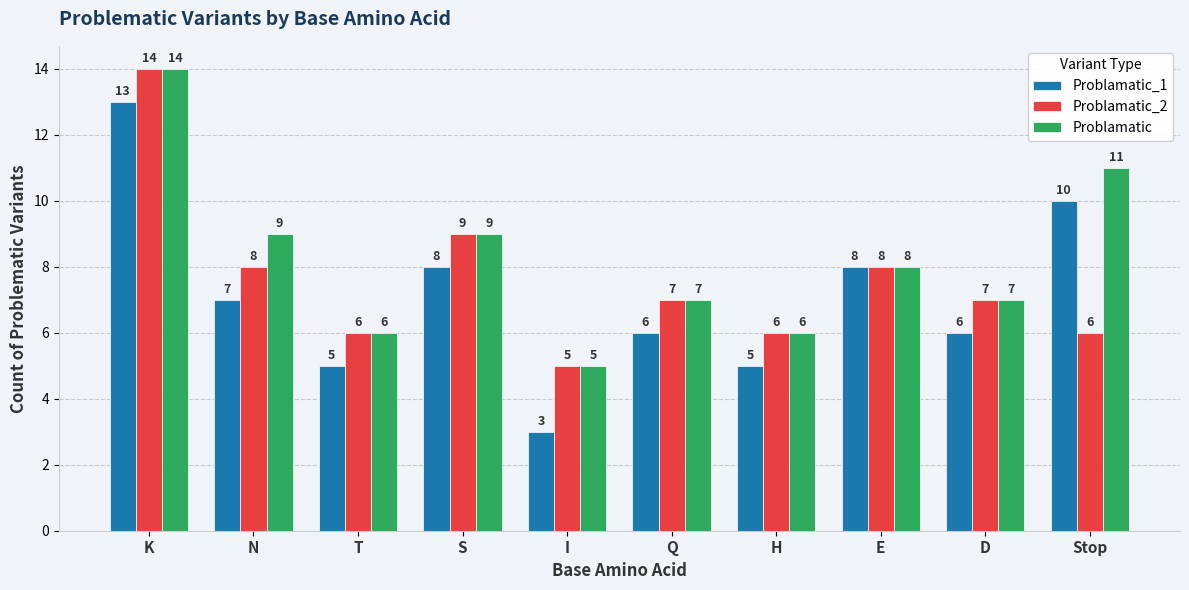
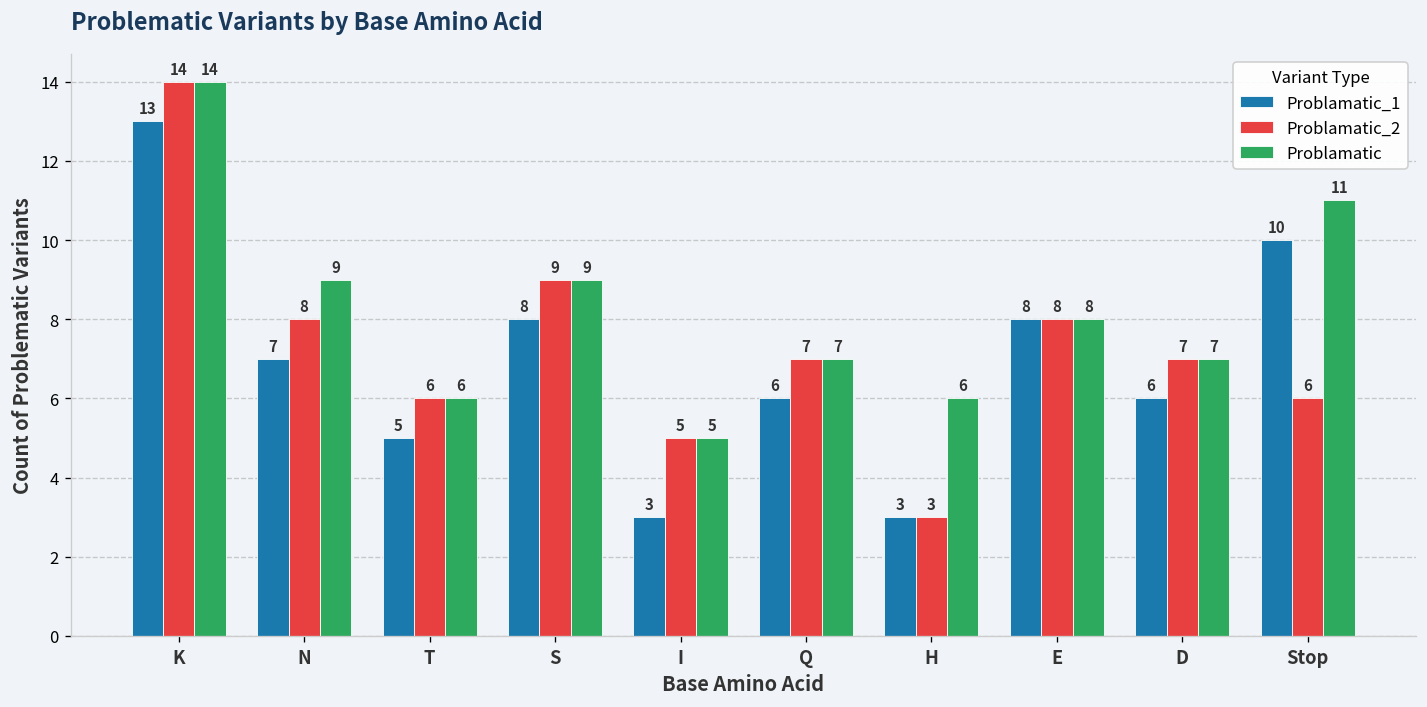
Problamatic_1, H: 5 -> 3
Problamatic_2, H: 6 -> 3
